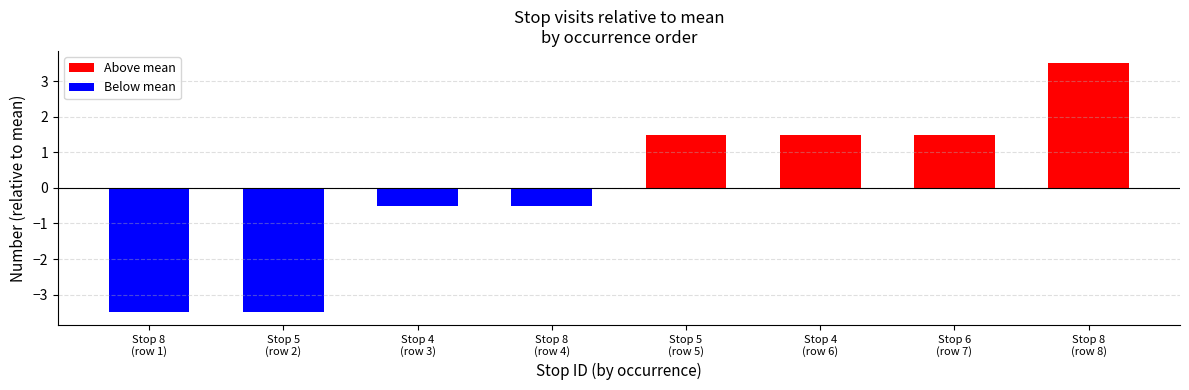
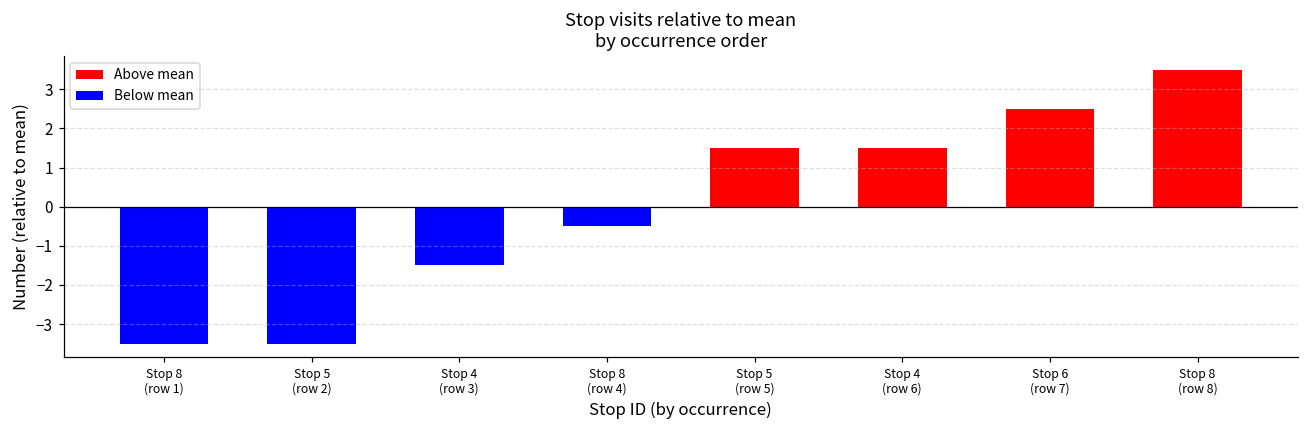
Stop 4 (row 3): -0.5 -> -1.5
Stop 6 (row 7): 1.5 -> 2.5
